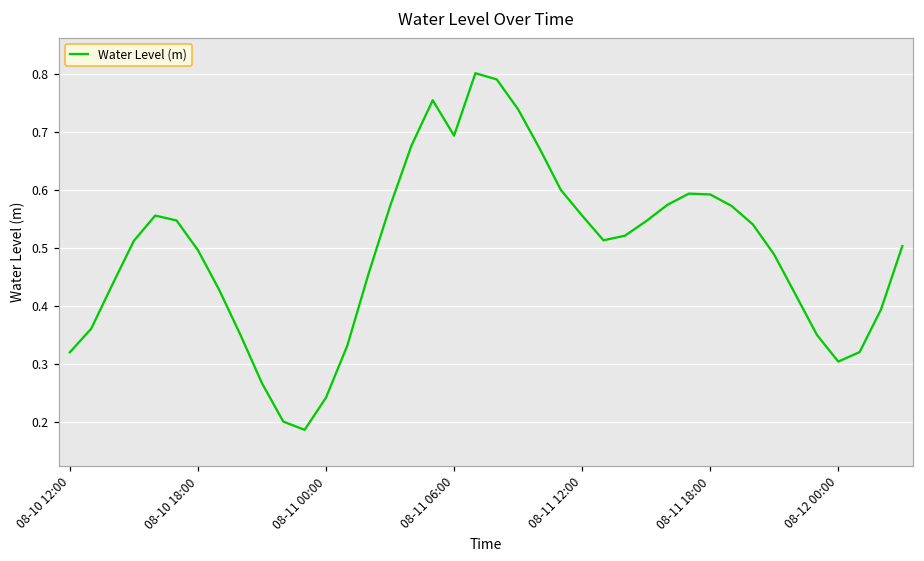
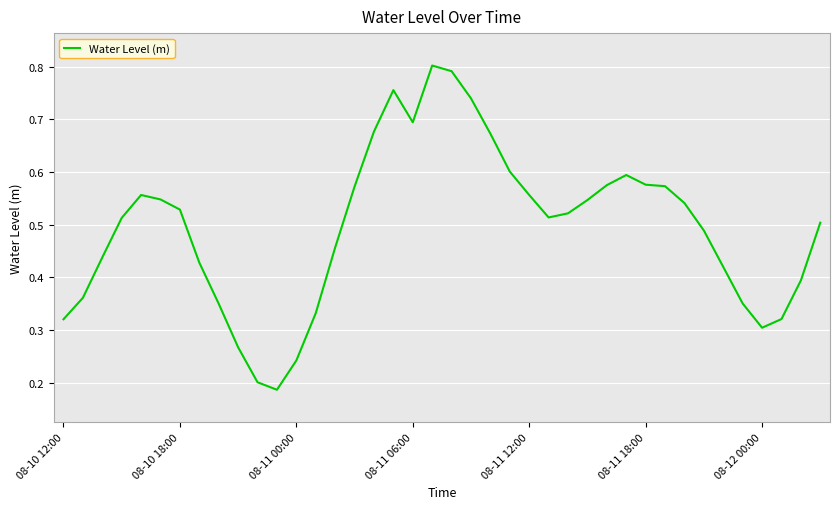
08-10 18:00: 0.50 -> 0.53
08-11 18:00: 0.59 -> 0.58
